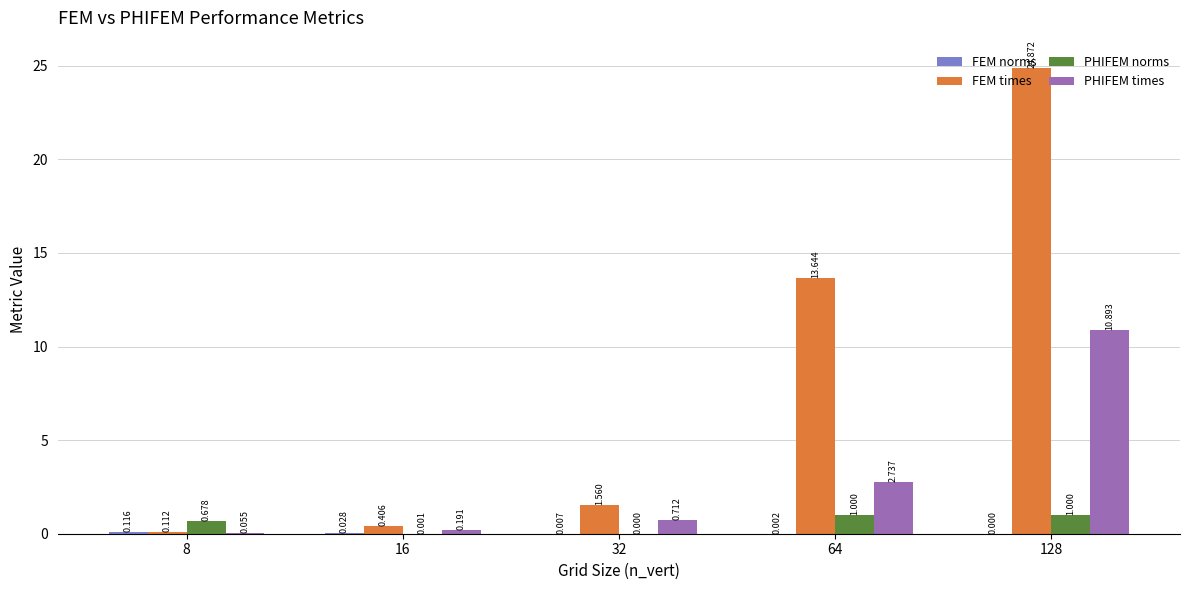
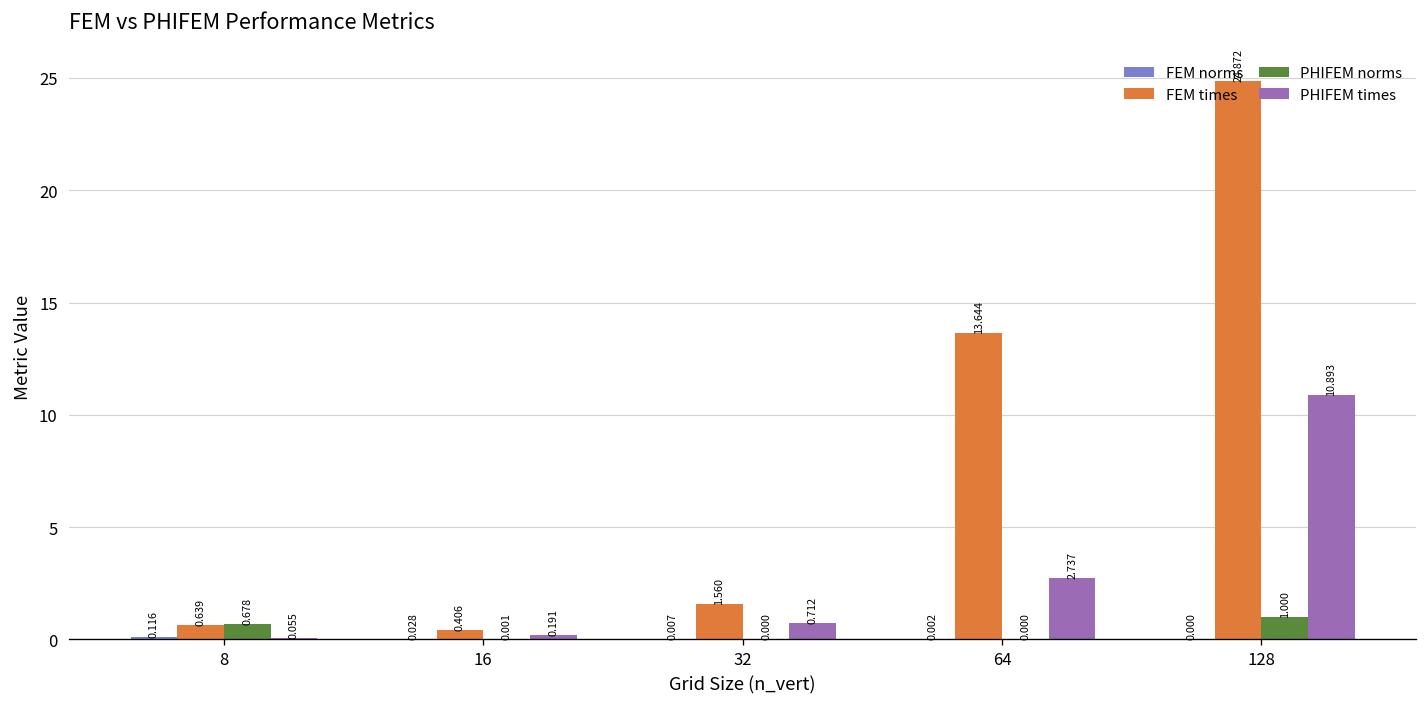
FEM times, 8: 0.112 -> 0.639
PHIFEM norms, 64: 1.000 -> 0.000
